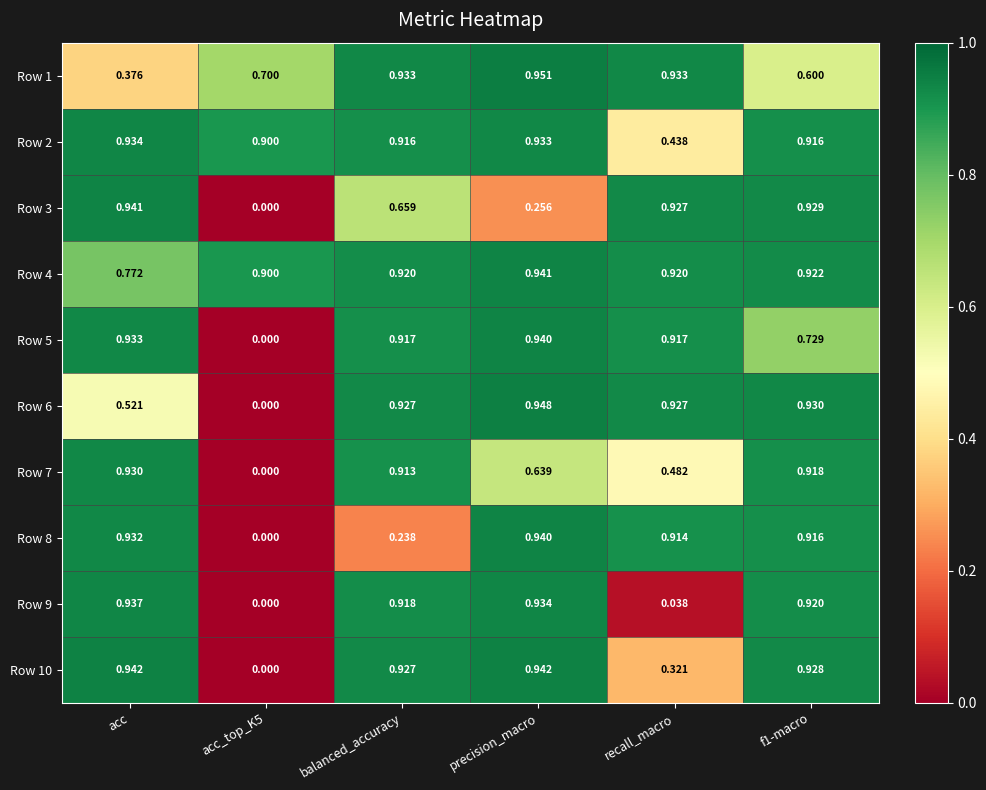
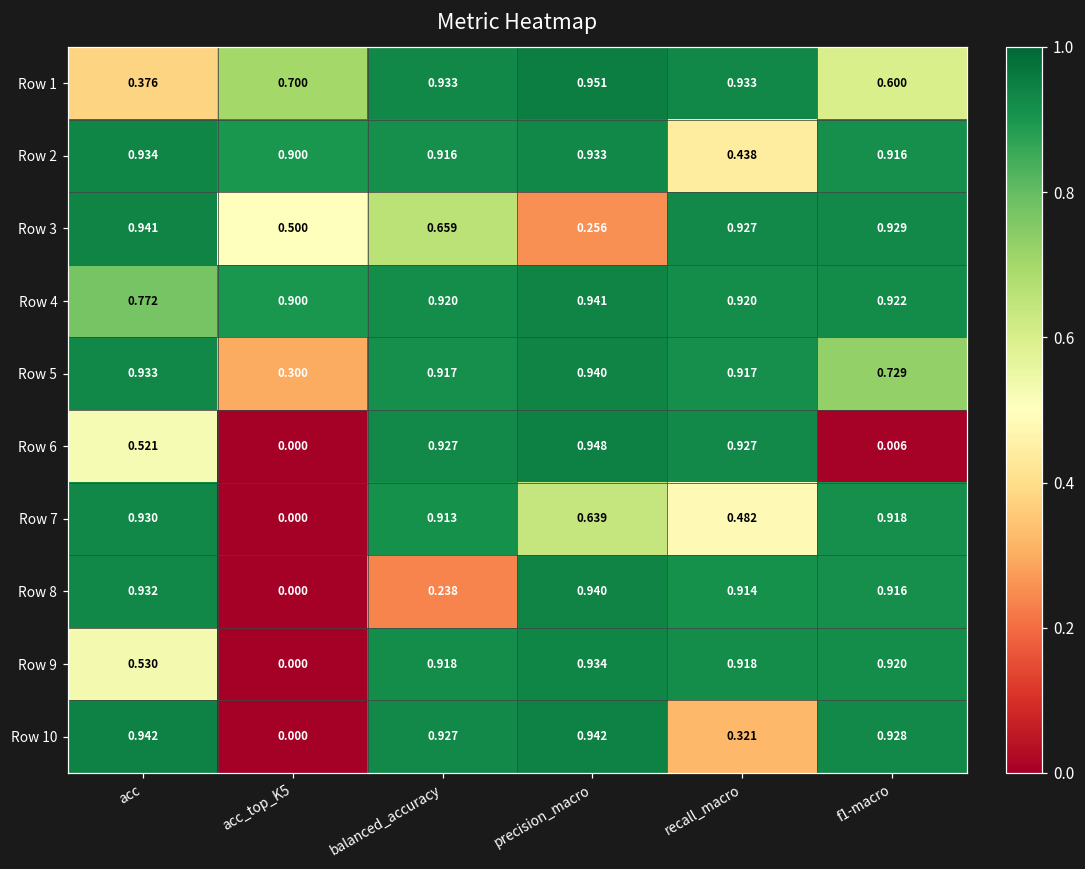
Row 3, acc_top_K5: 0.000 -> 0.500
Row 5, acc_top_K5: 0.000 -> 0.300
Row 6, f1-macro: 0.930 -> 0.006
Row 9, acc: 0.937 -> 0.530
Row 9, recall_macro: 0.038 -> 0.918
